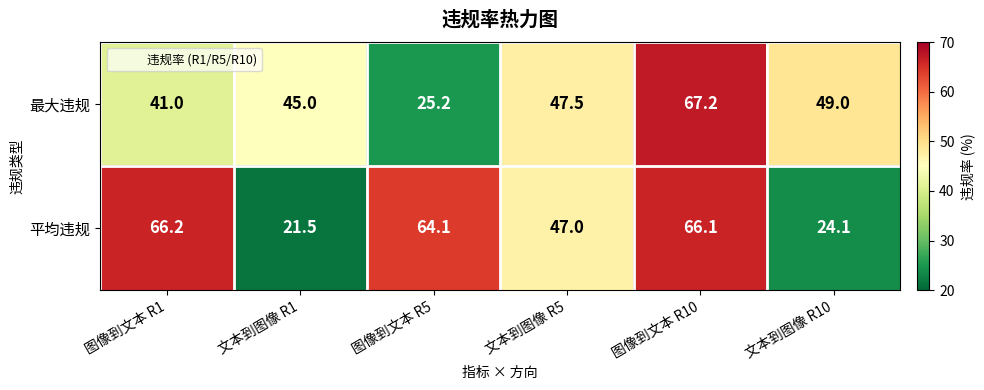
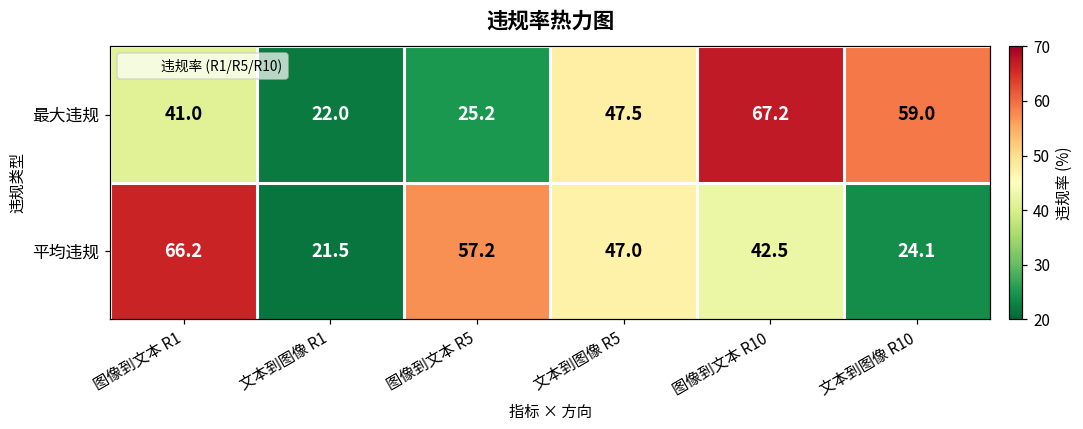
最大违规, 文本到图像 R1: 45.0 -> 22.0
最大违规, 文本到图像 R10: 49.0 -> 59.0
平均违规, 图像到文本 R5: 64.1 -> 57.2
平均违规, 图像到文本 R10: 66.1 -> 42.5
